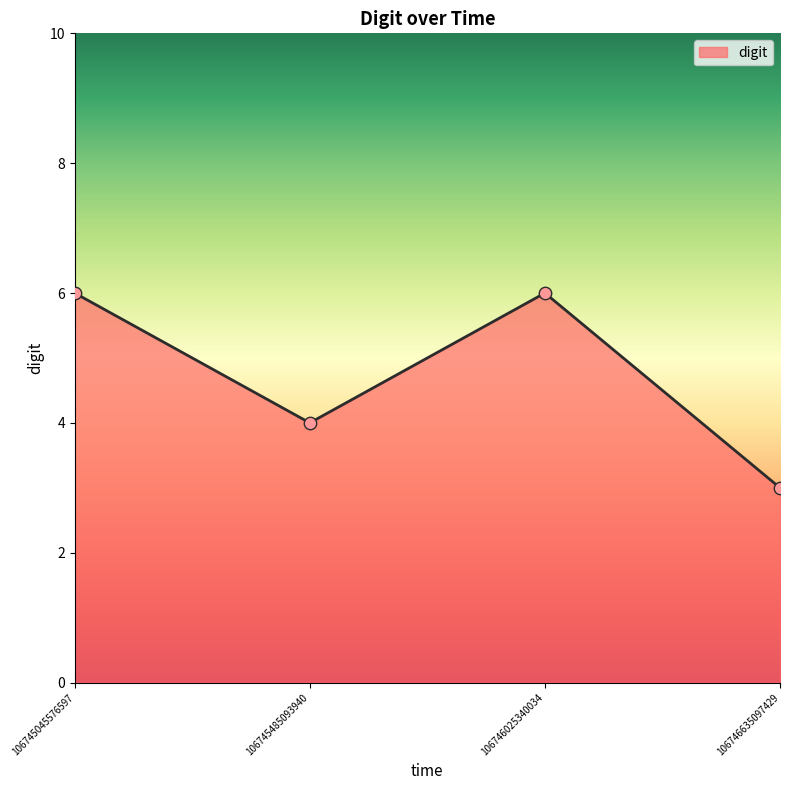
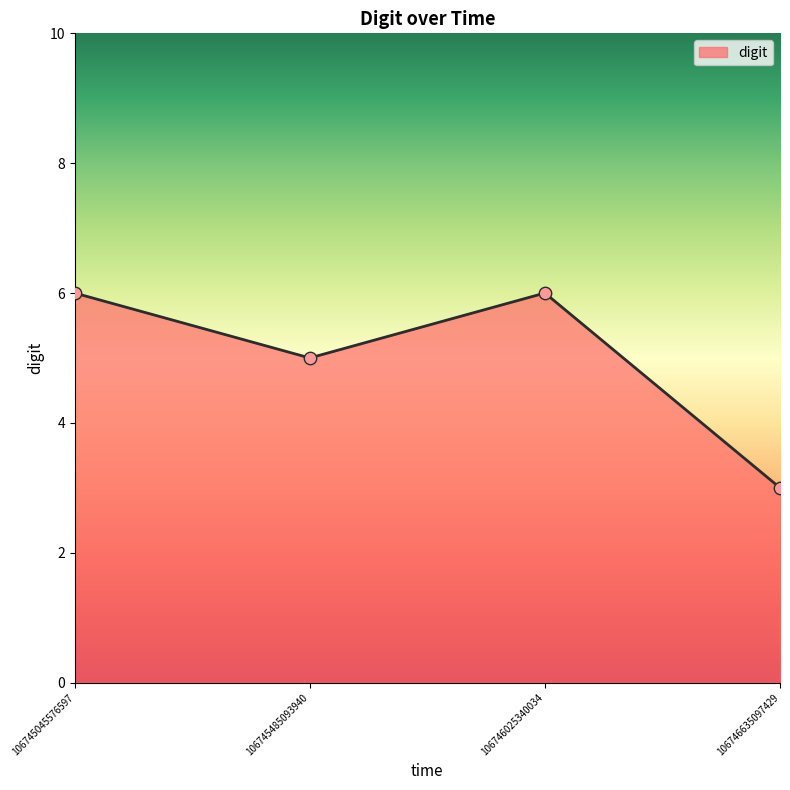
106745485093940: 4 -> 5
